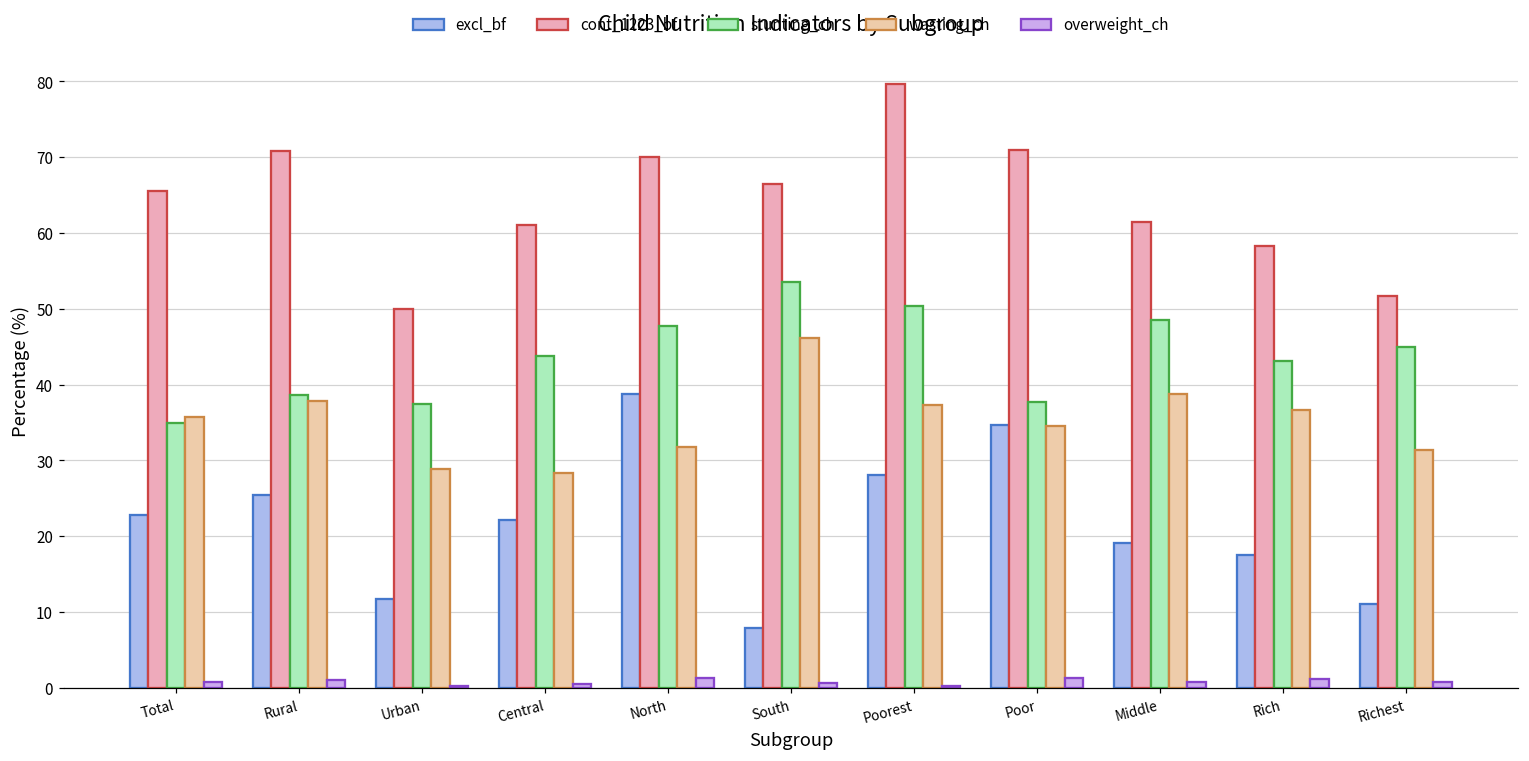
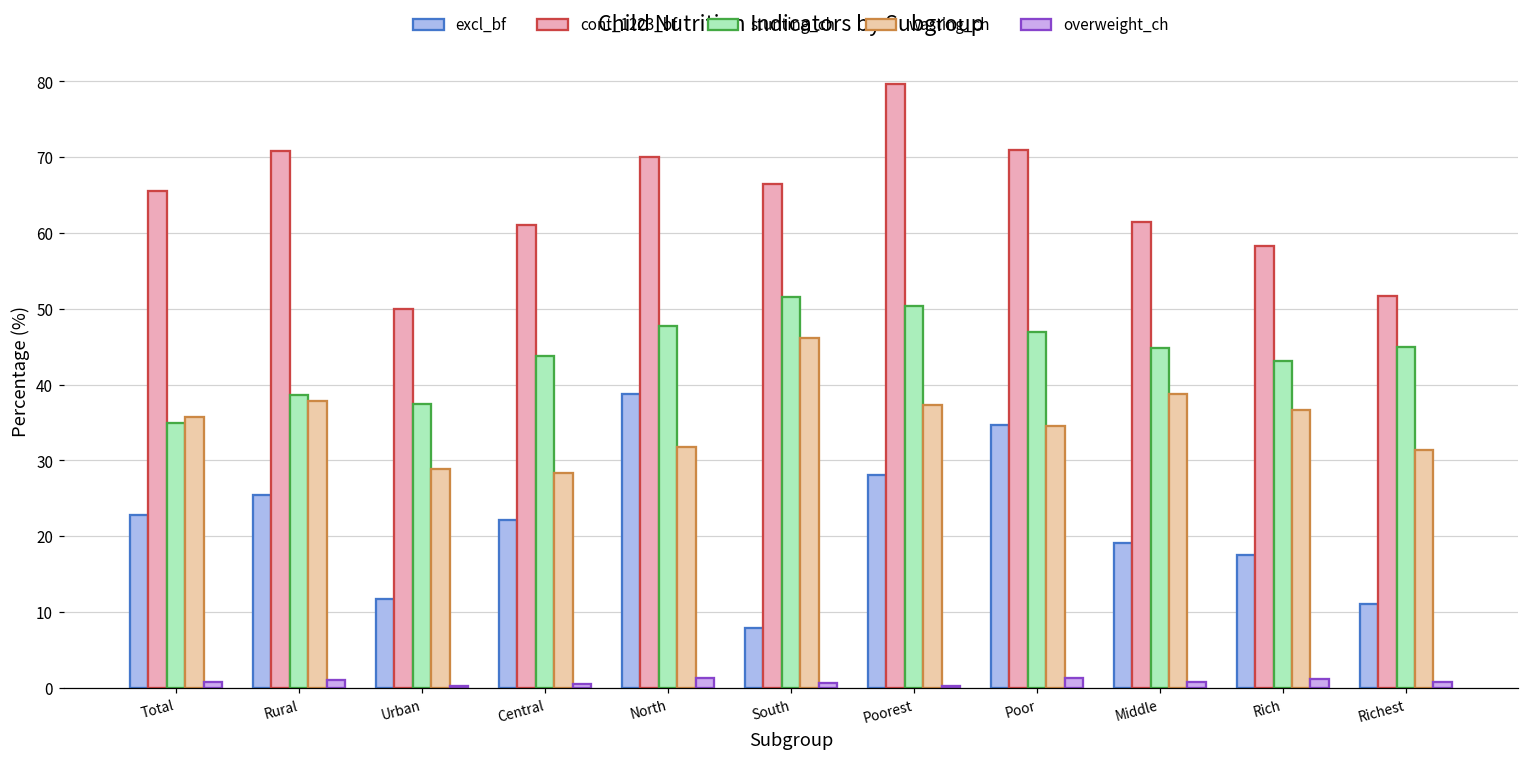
stunting_ch, South: 54 -> 52
stunting_ch, Poor: 38 -> 47
stunting_ch, Middle: 49 -> 45
